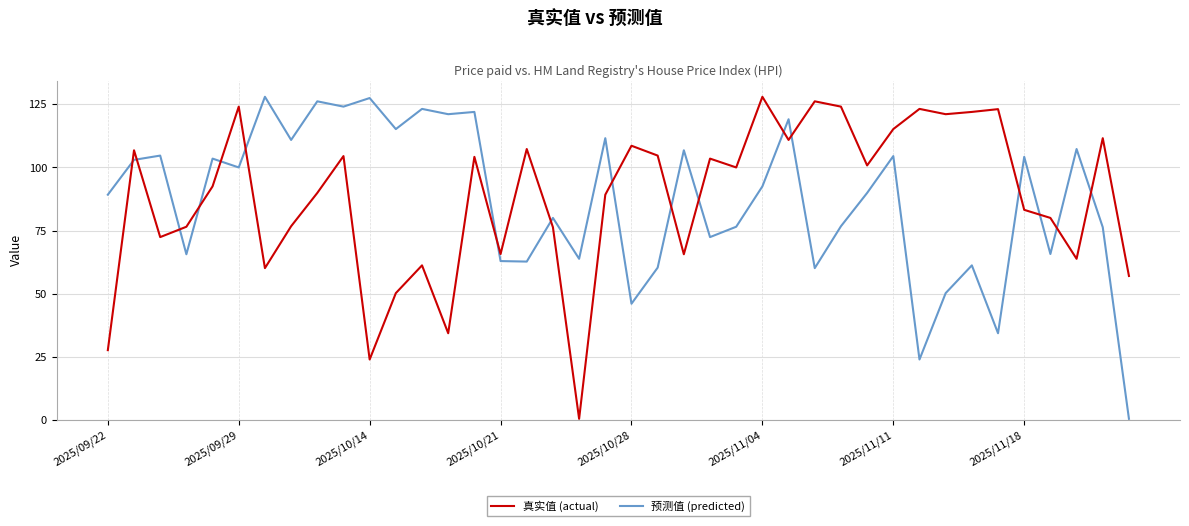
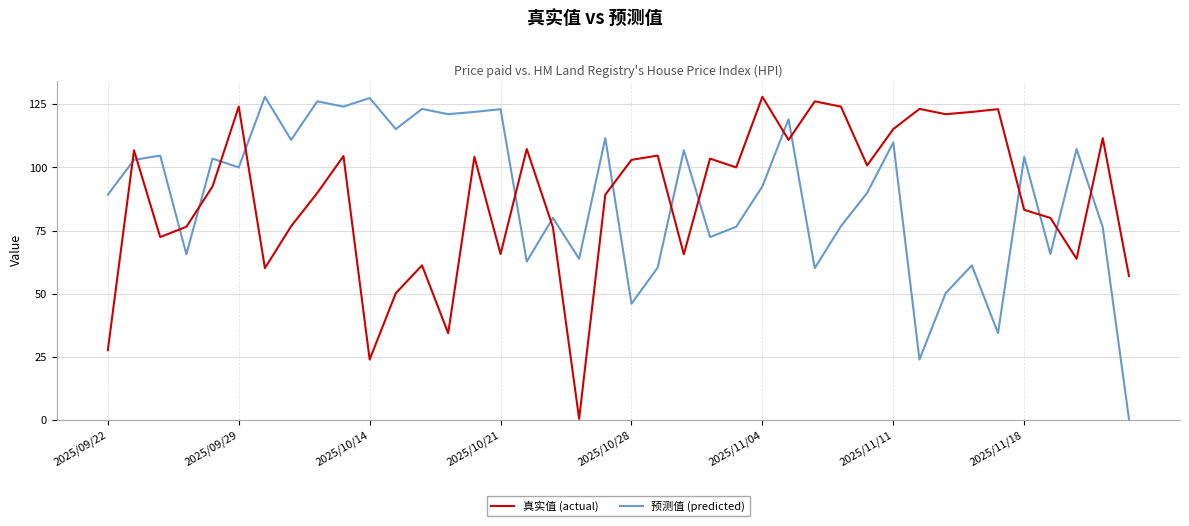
预测值 (predicted), 2025/10/21: 63 -> 123
真实值 (actual), 2025/10/28: 109 -> 103
预测值 (predicted), 2025/11/11: 105 -> 110
